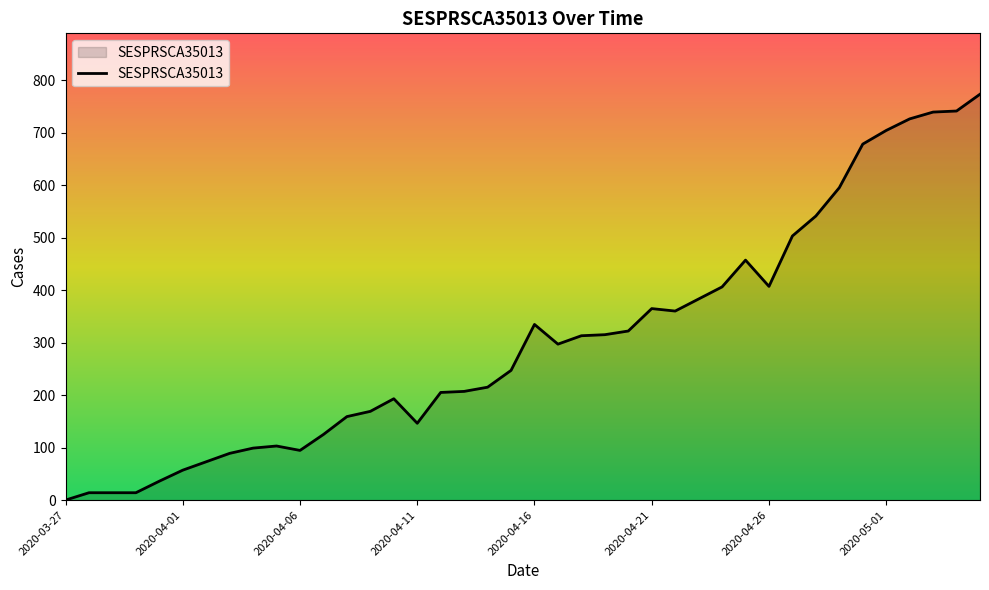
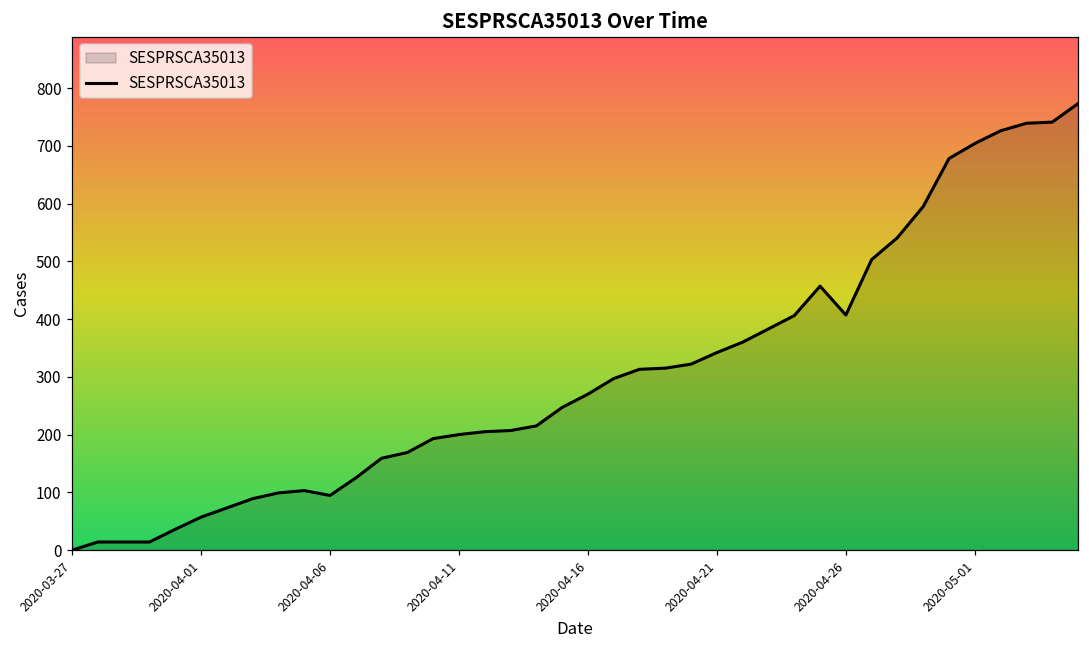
2020-04-11: 150 -> 200
2020-04-16: 330 -> 270
2020-04-21: 360 -> 340
